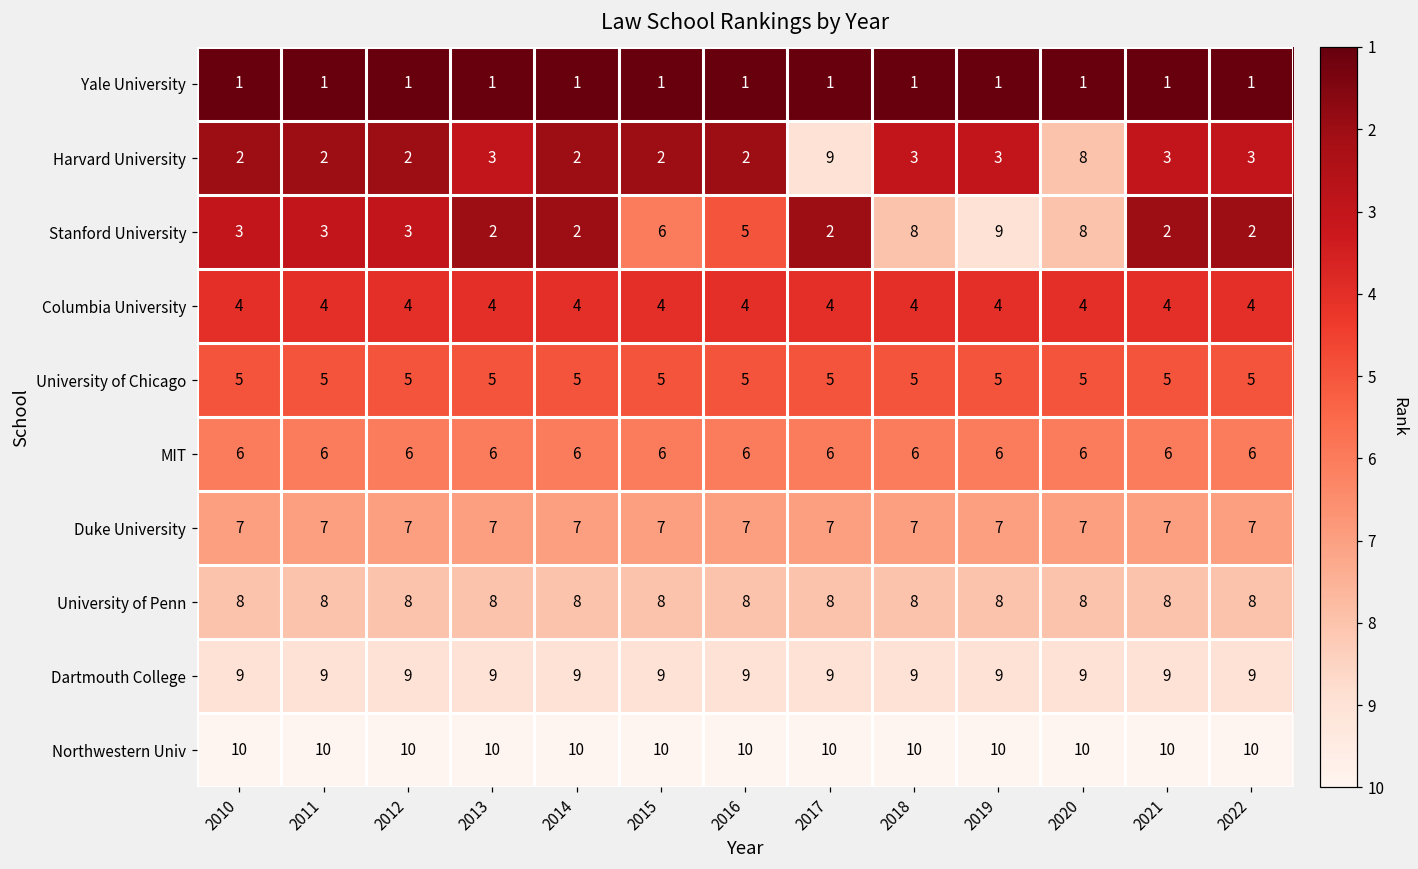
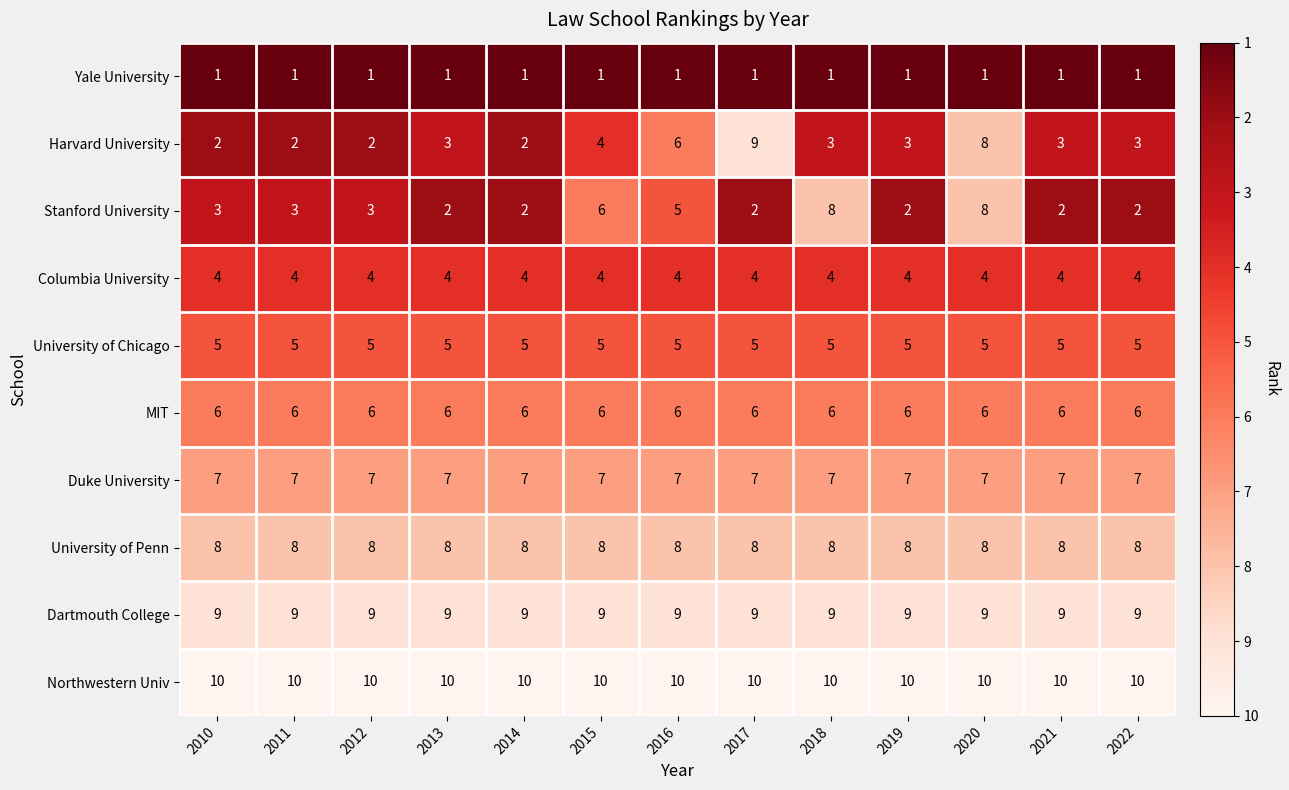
Harvard University, 2015: 2 -> 4
Harvard University, 2016: 2 -> 6
Stanford University, 2019: 9 -> 2
